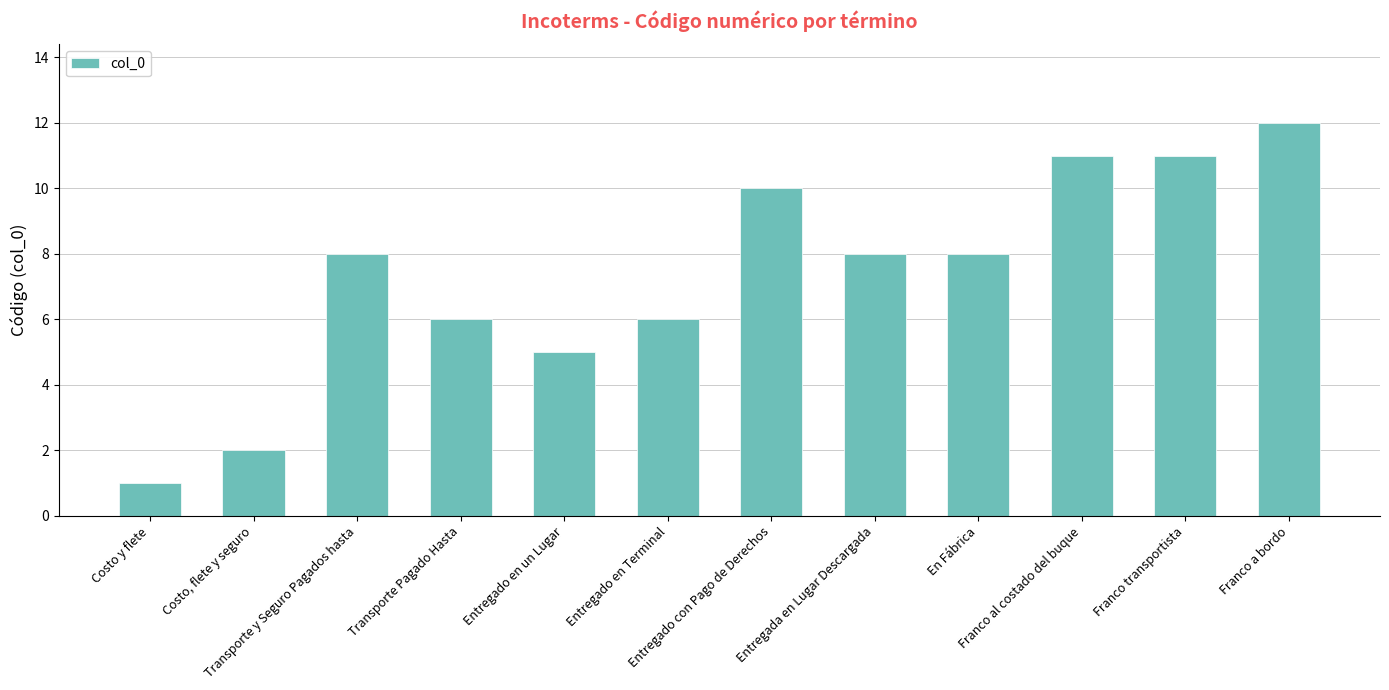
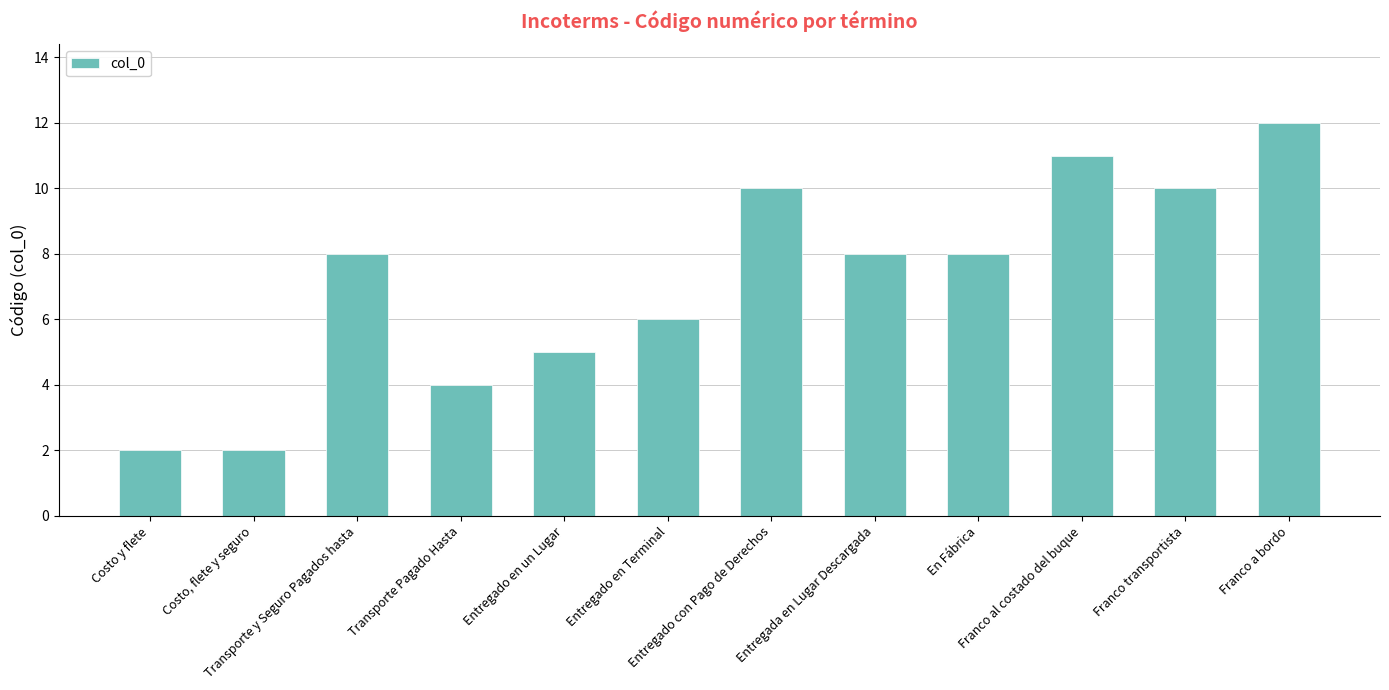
Costo y flete: 1 -> 2
Transporte Pagado Hasta: 6 -> 4
Franco transportista: 11 -> 10
